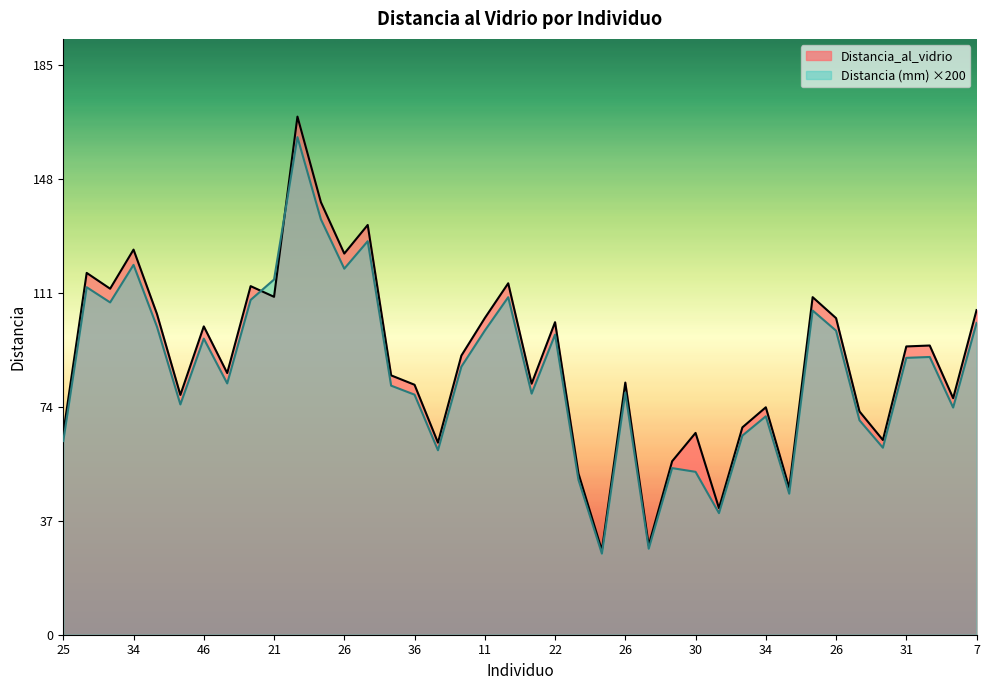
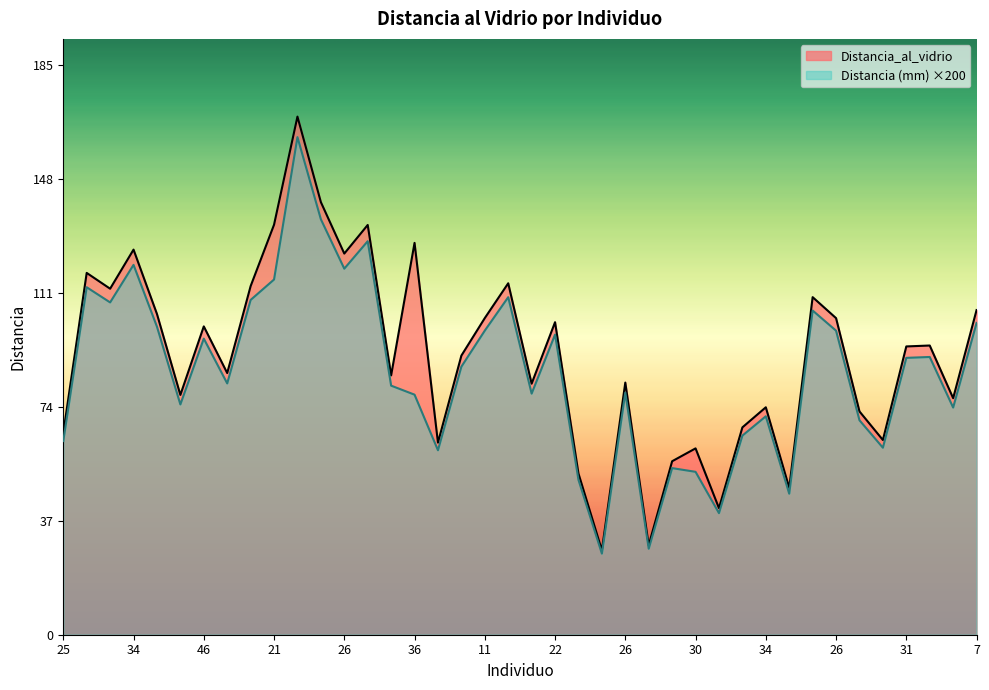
Distancia_al_vidrio, 21: 110 -> 134
Distancia_al_vidrio, 36: 81 -> 128
Distancia_al_vidrio, 30: 66 -> 61
